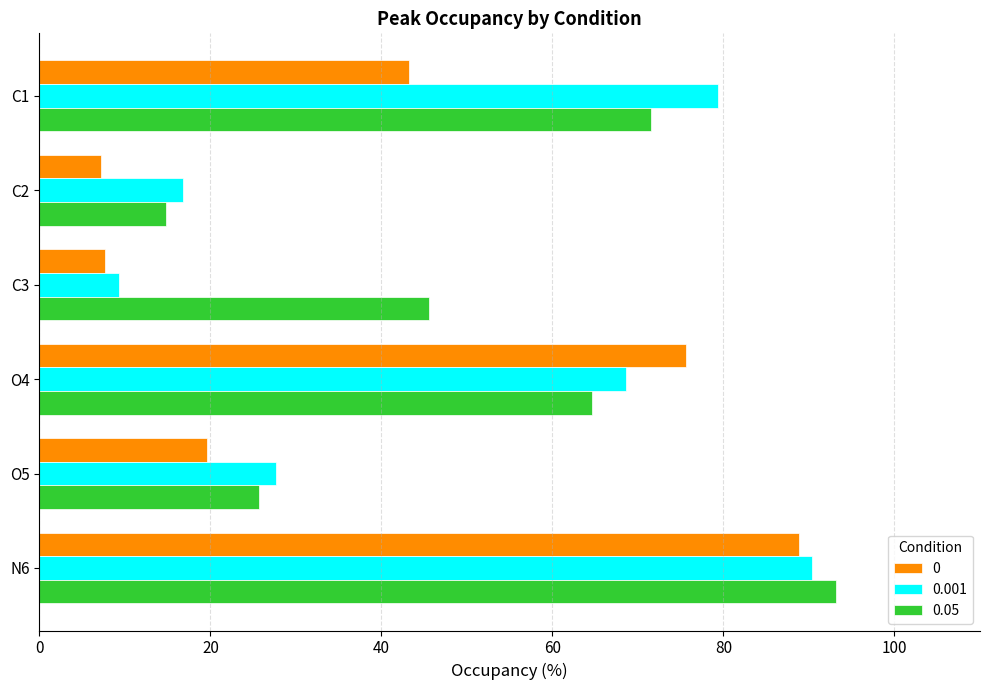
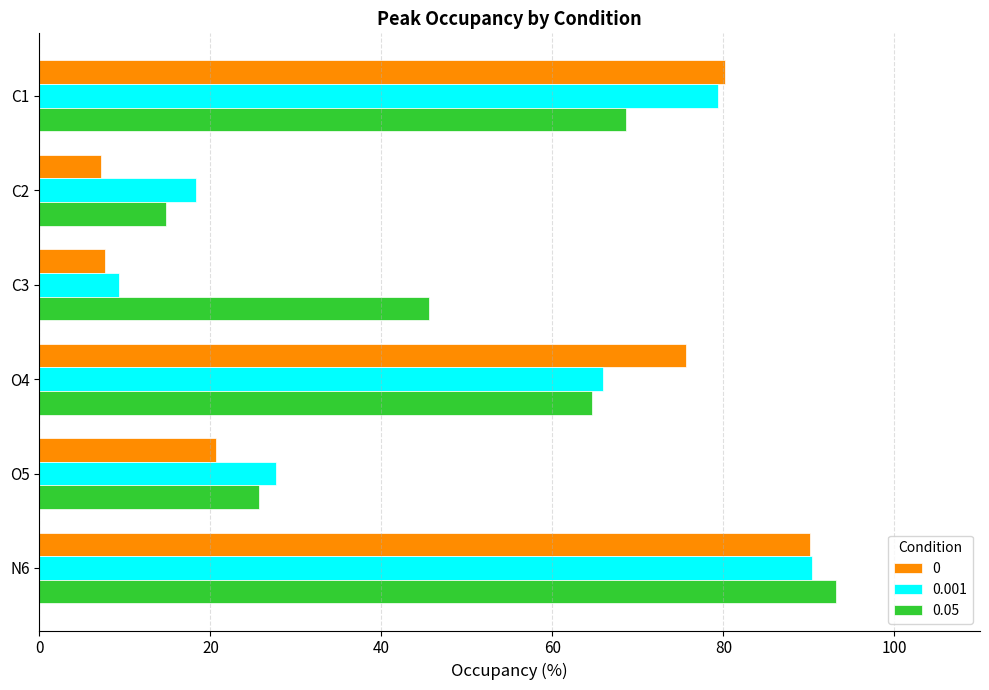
0, C1: 43 -> 80
0.05, C1: 72 -> 69
0.001, C2: 17 -> 18
0.001, O4: 69 -> 66
0, O5: 20 -> 21
0, N6: 89 -> 90
